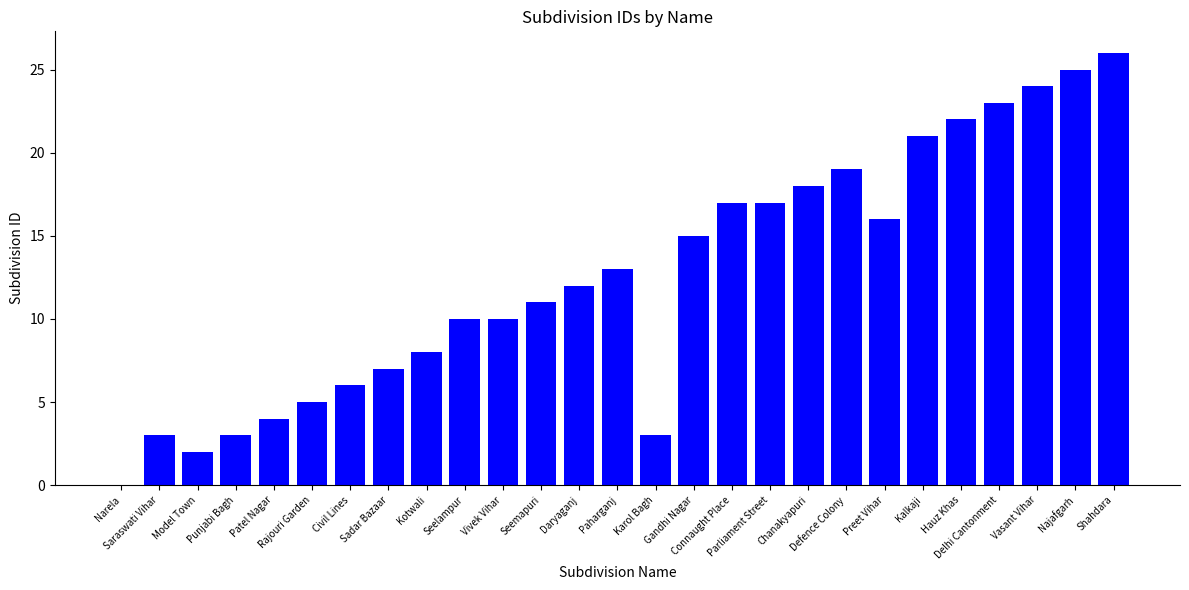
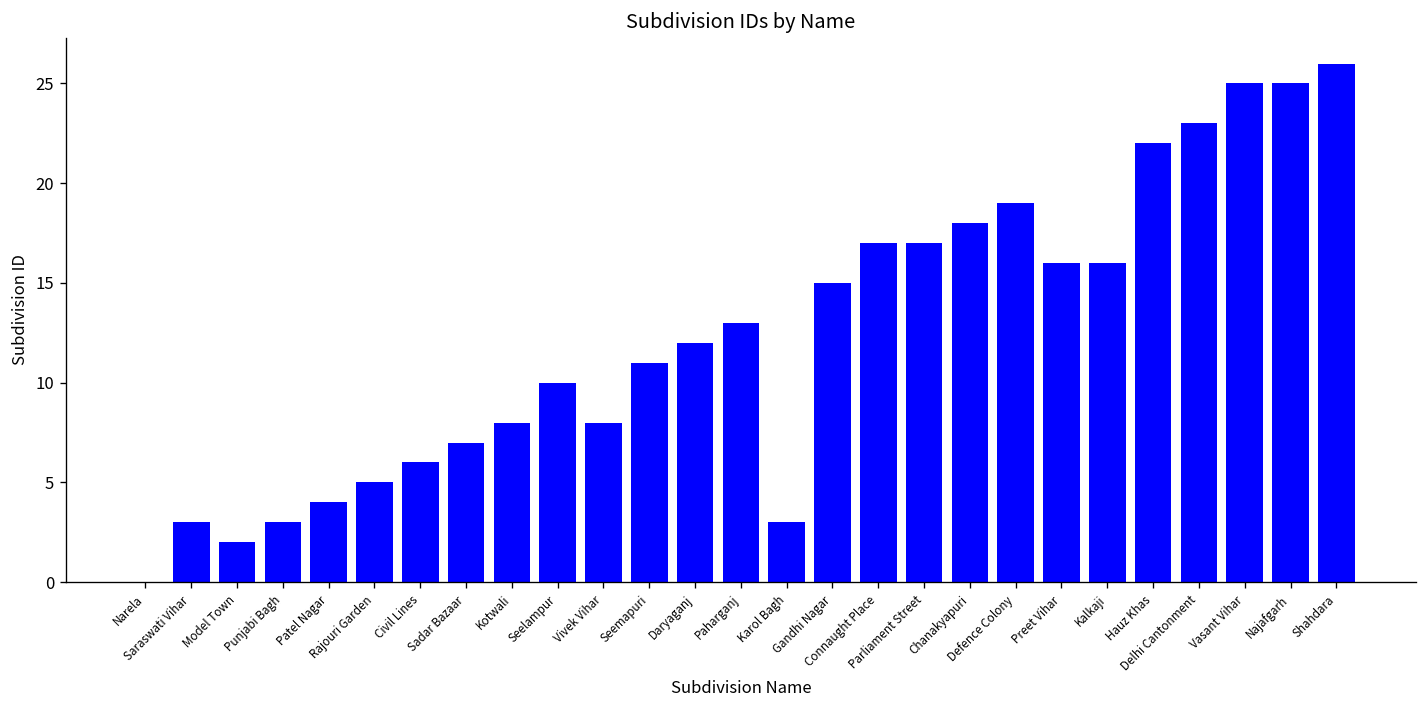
Vivek Vihar: 10 -> 8
Kalkaji: 21 -> 16
Vasant Vihar: 24 -> 25
